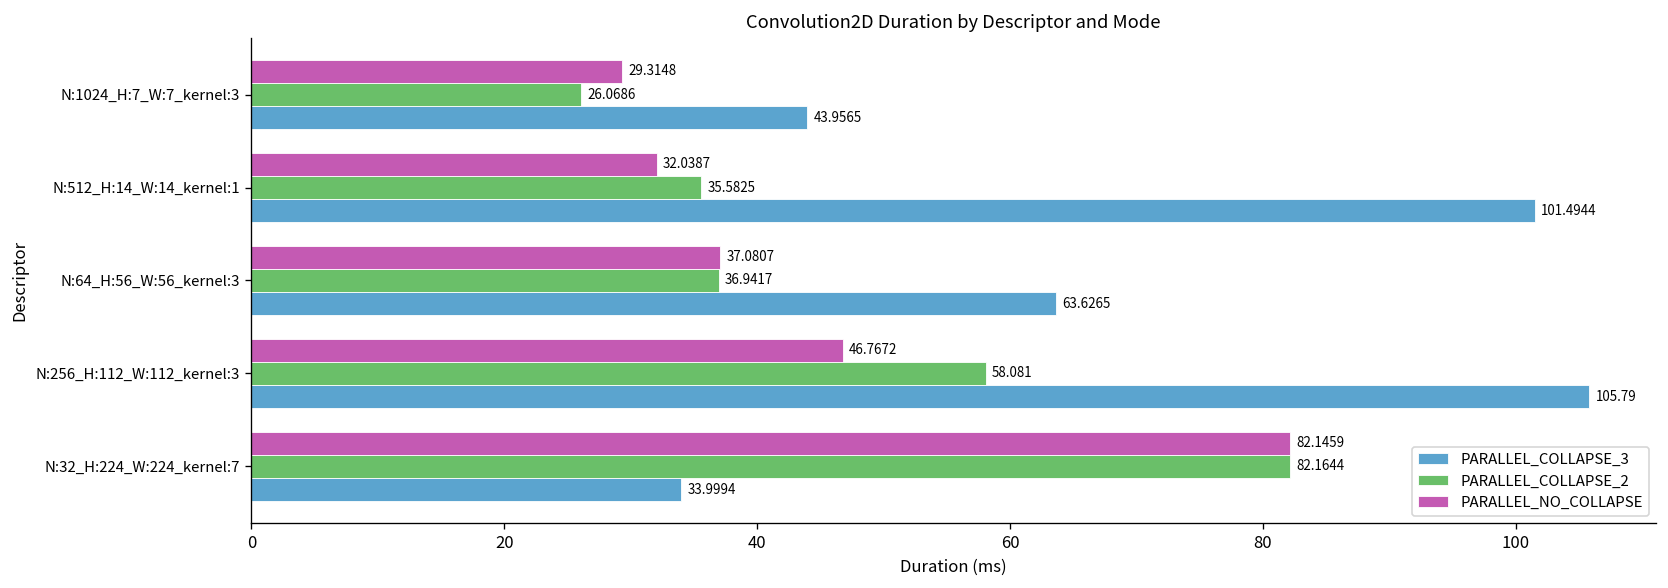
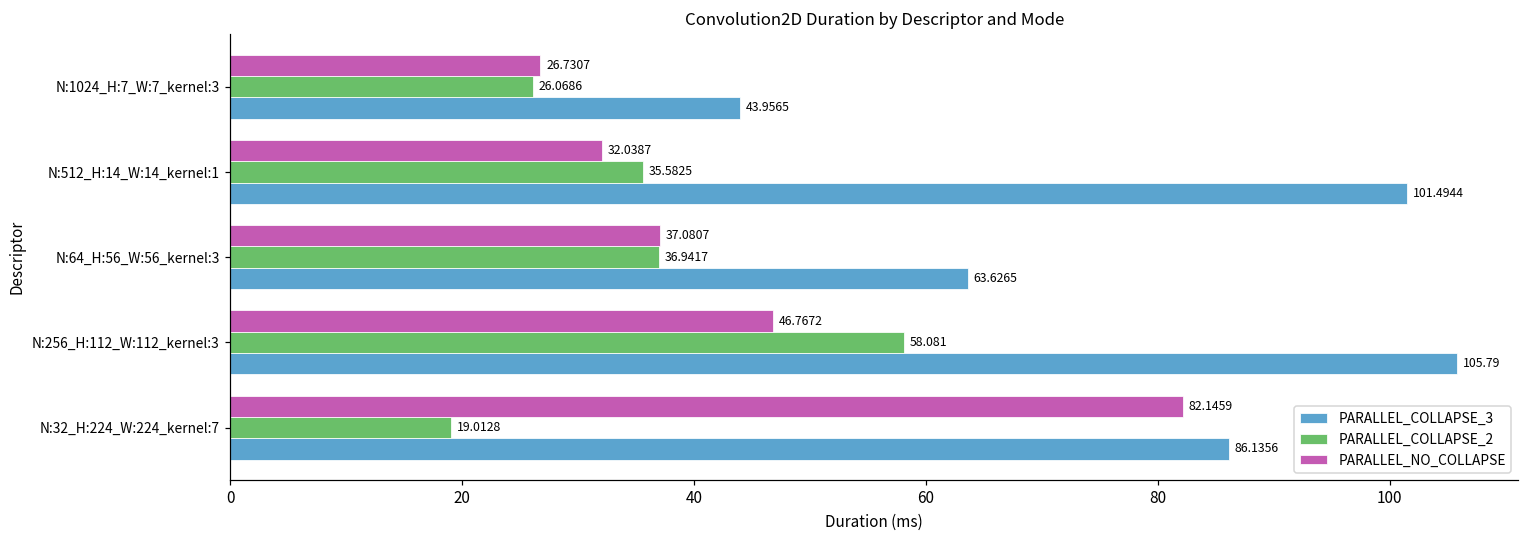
PARALLEL_NO_COLLAPSE, N:1024_H:7_W:7_kernel:3: 29.3148 -> 26.7307
PARALLEL_COLLAPSE_2, N:32_H:224_W:224_kernel:7: 82.1644 -> 19.0128
PARALLEL_COLLAPSE_3, N:32_H:224_W:224_kernel:7: 33.9994 -> 86.1356
